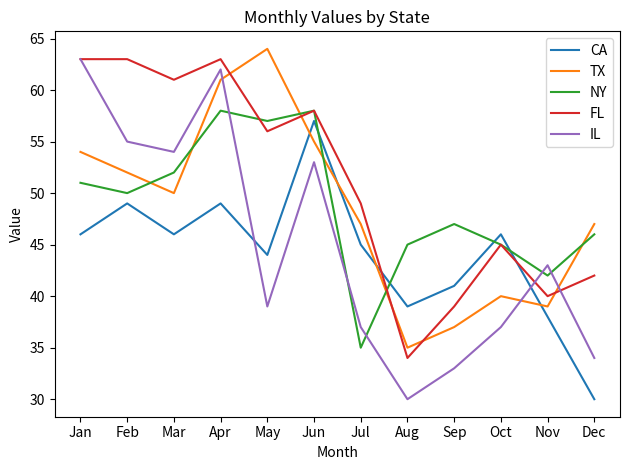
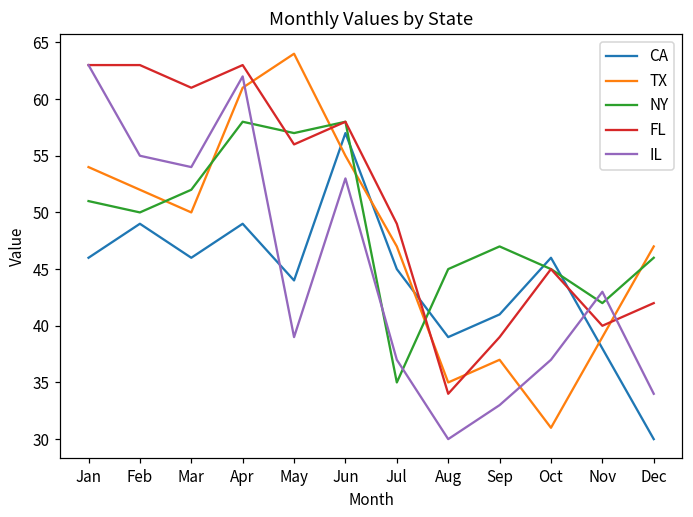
TX, Oct: 40 -> 31
